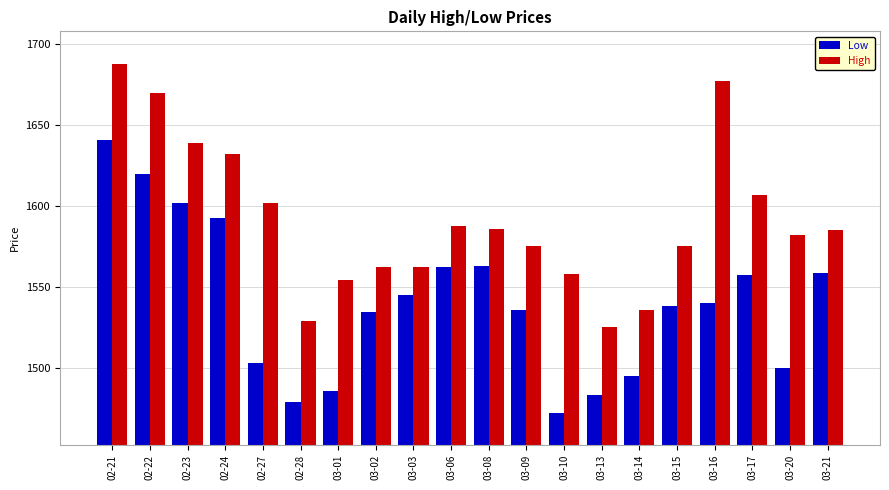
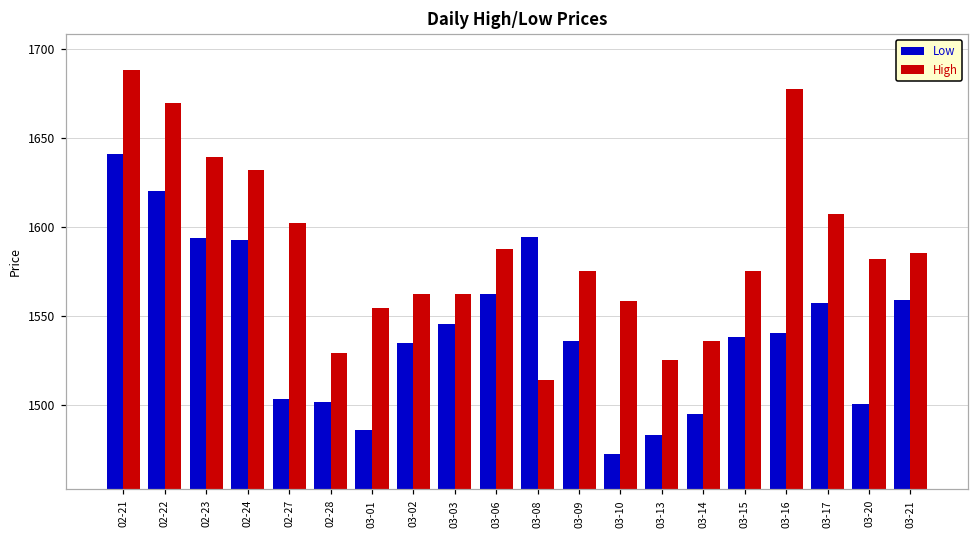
Low, 02-23: 1602 -> 1594
Low, 02-28: 1479 -> 1502
Low, 03-08: 1563 -> 1594
High, 03-08: 1586 -> 1514
